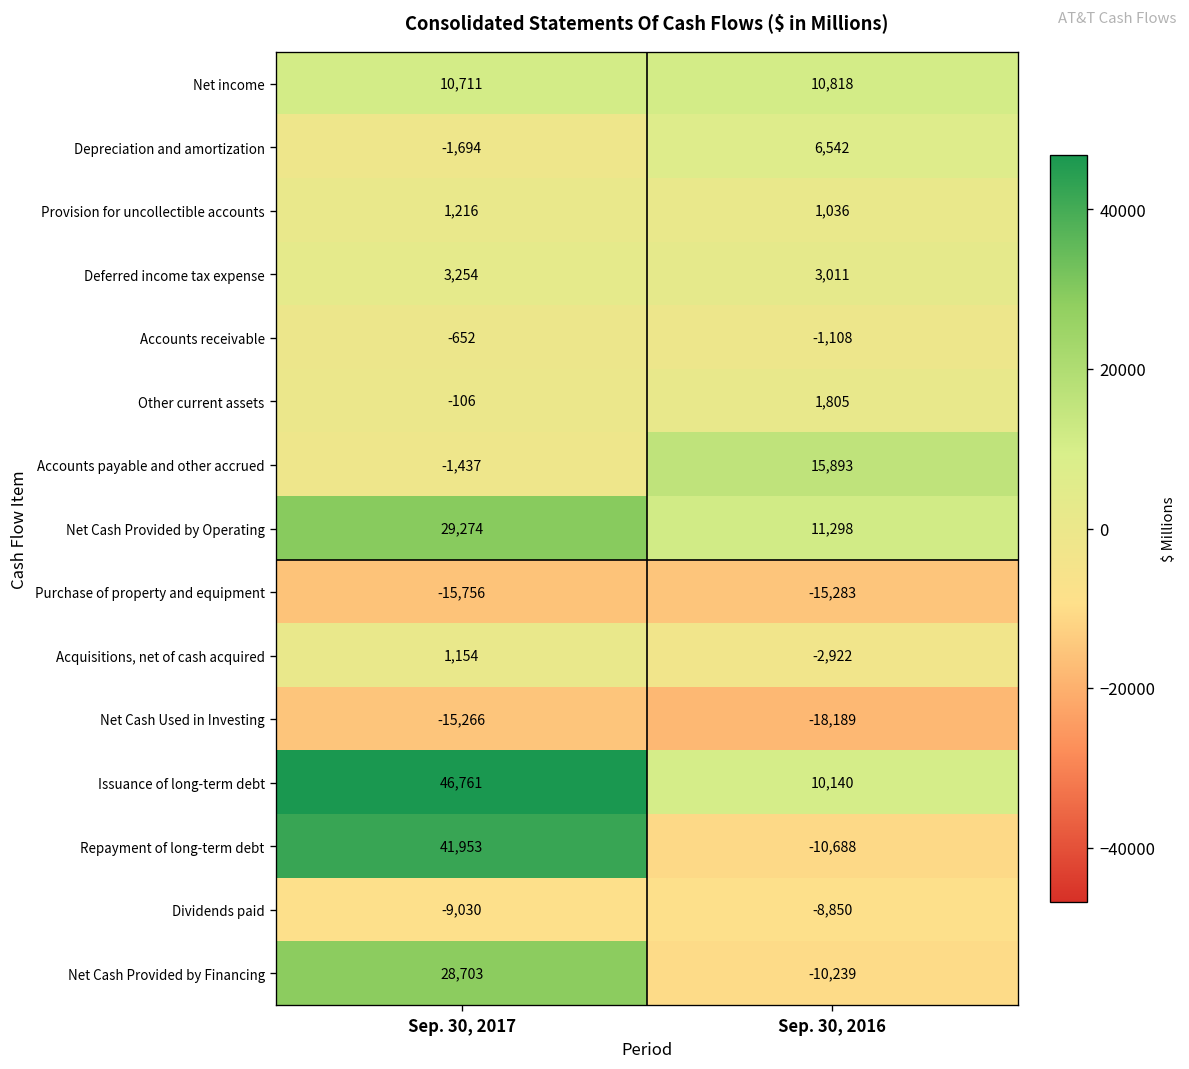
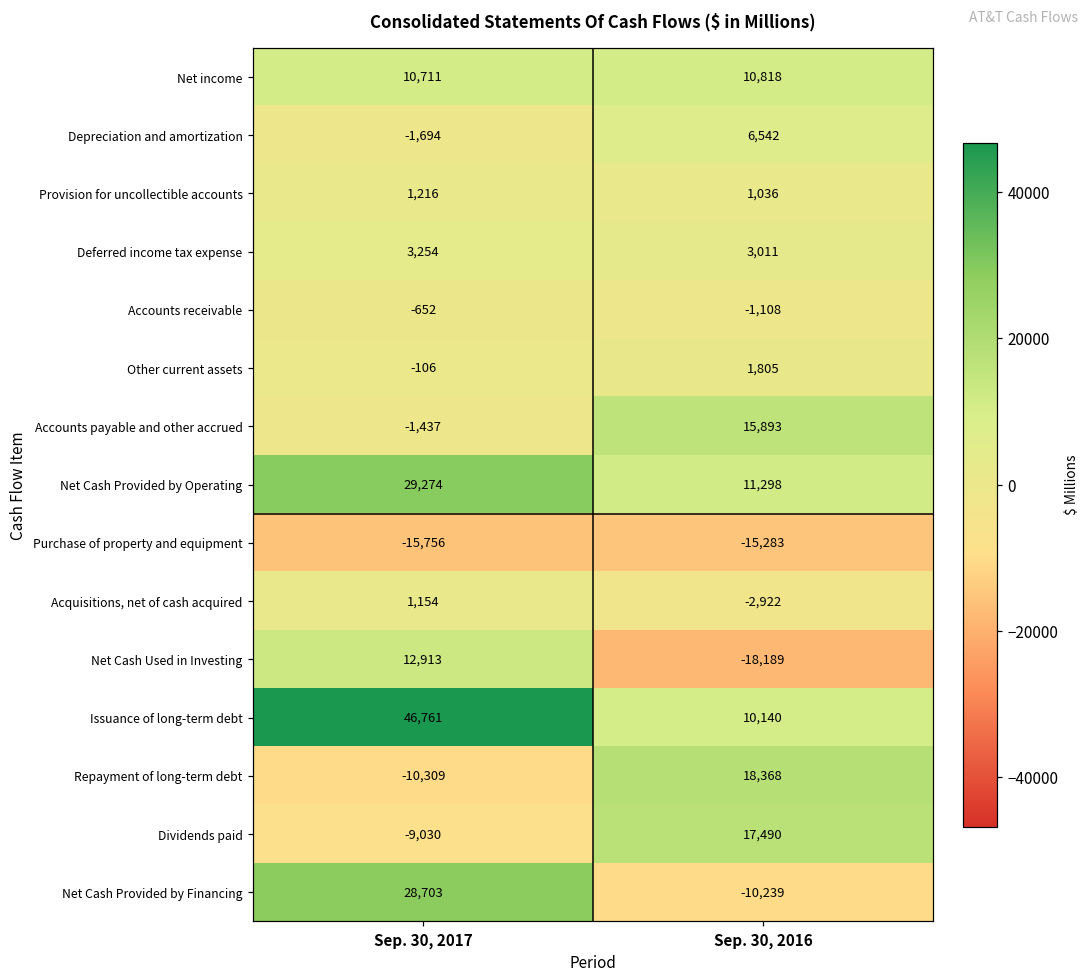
Net Cash Used in Investing, Sep. 30, 2017: -15,266 -> 12,913
Repayment of long-term debt, Sep. 30, 2017: 41,953 -> -10,309
Repayment of long-term debt, Sep. 30, 2016: -10,688 -> 18,368
Dividends paid, Sep. 30, 2016: -8,850 -> 17,490
